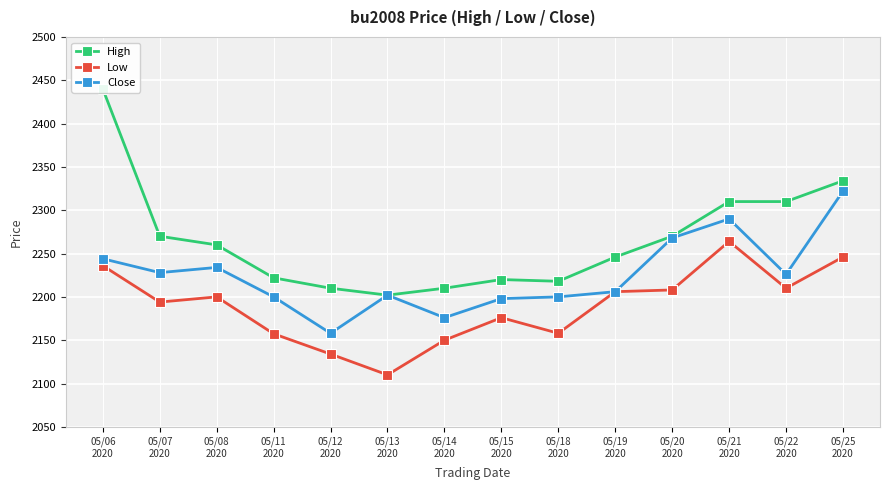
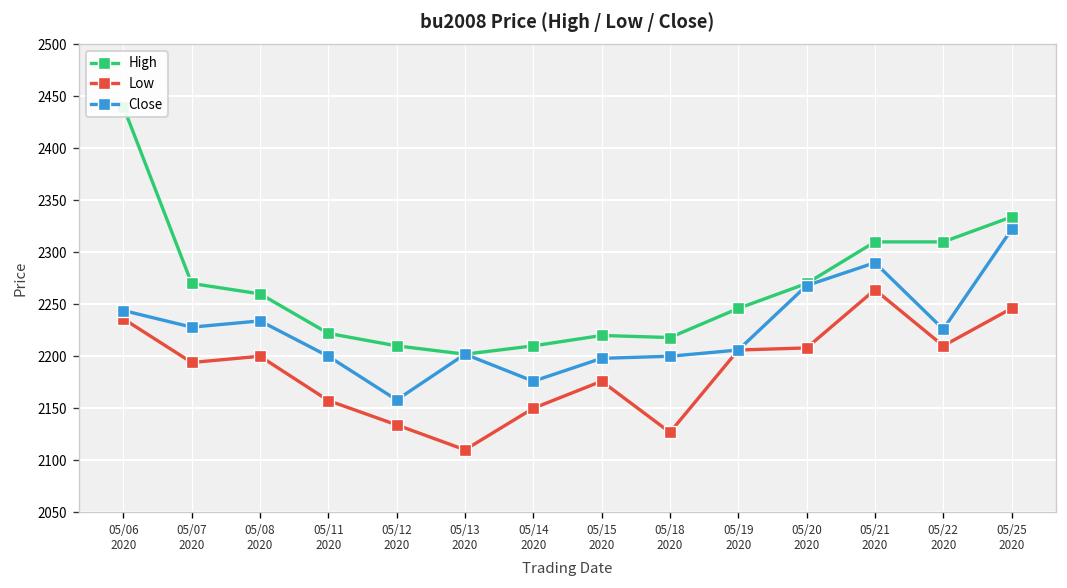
Low, 05/18 2020: 2160 -> 2130
